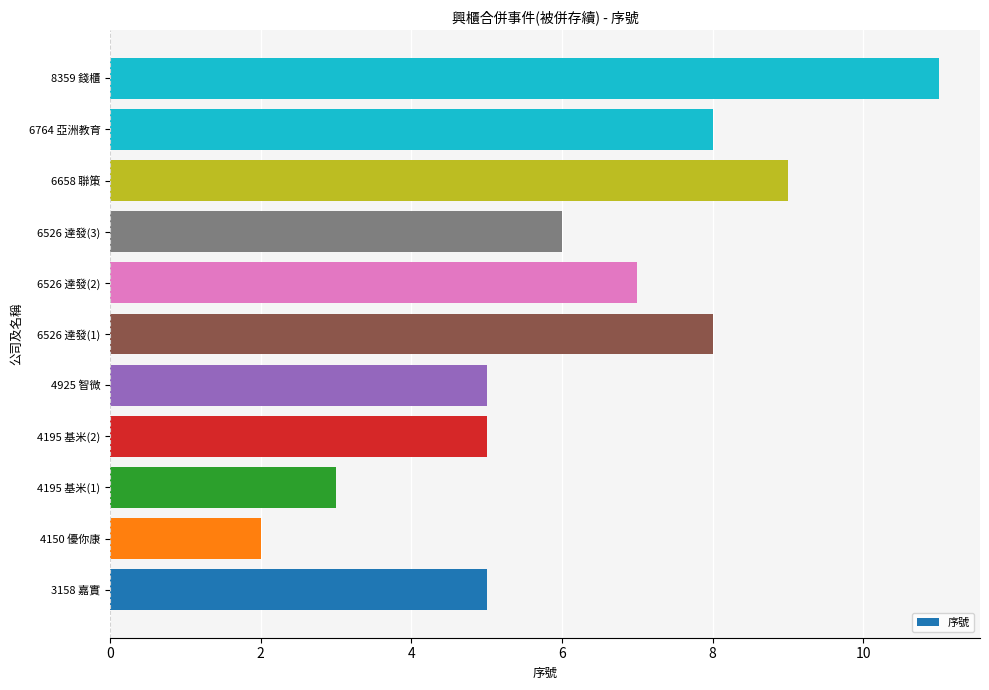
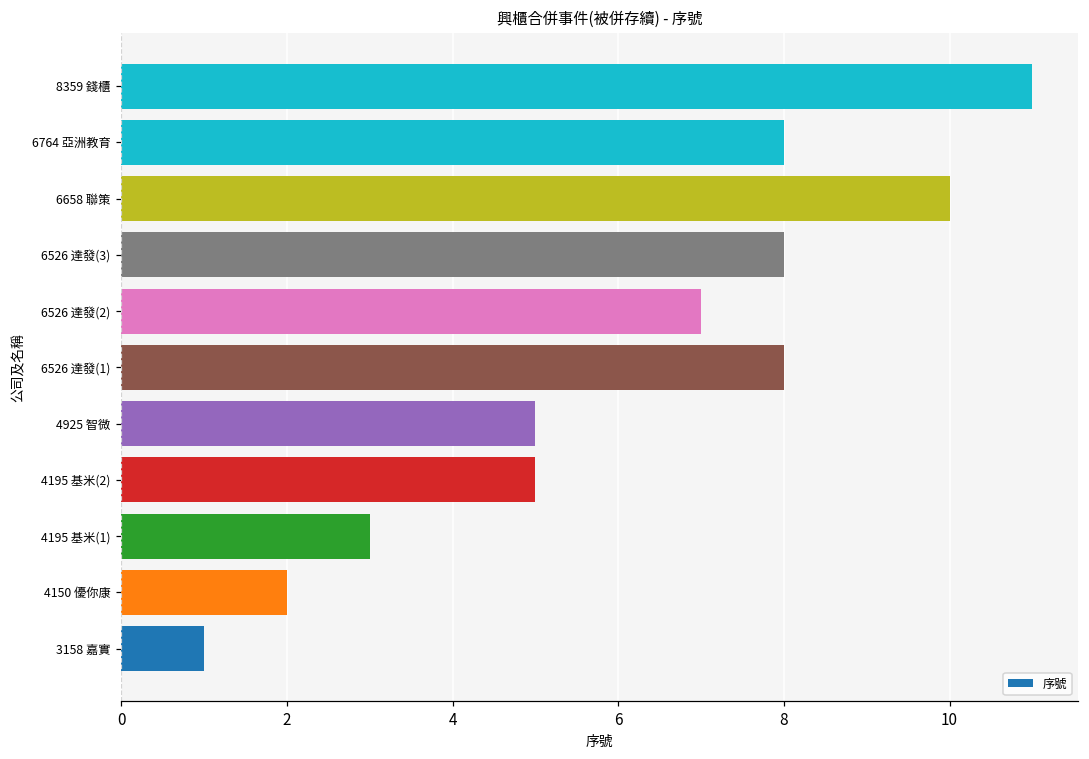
6658 聯策: 9 -> 10
6526 達發(3): 6 -> 8
3158 嘉實: 5 -> 1
